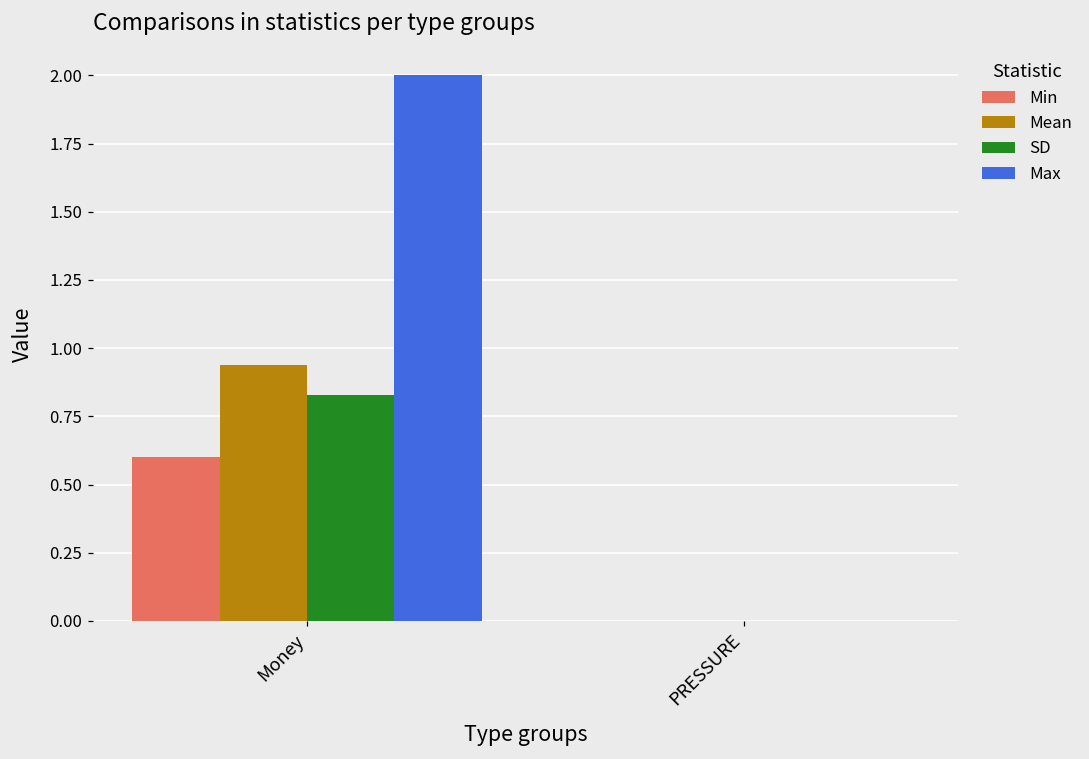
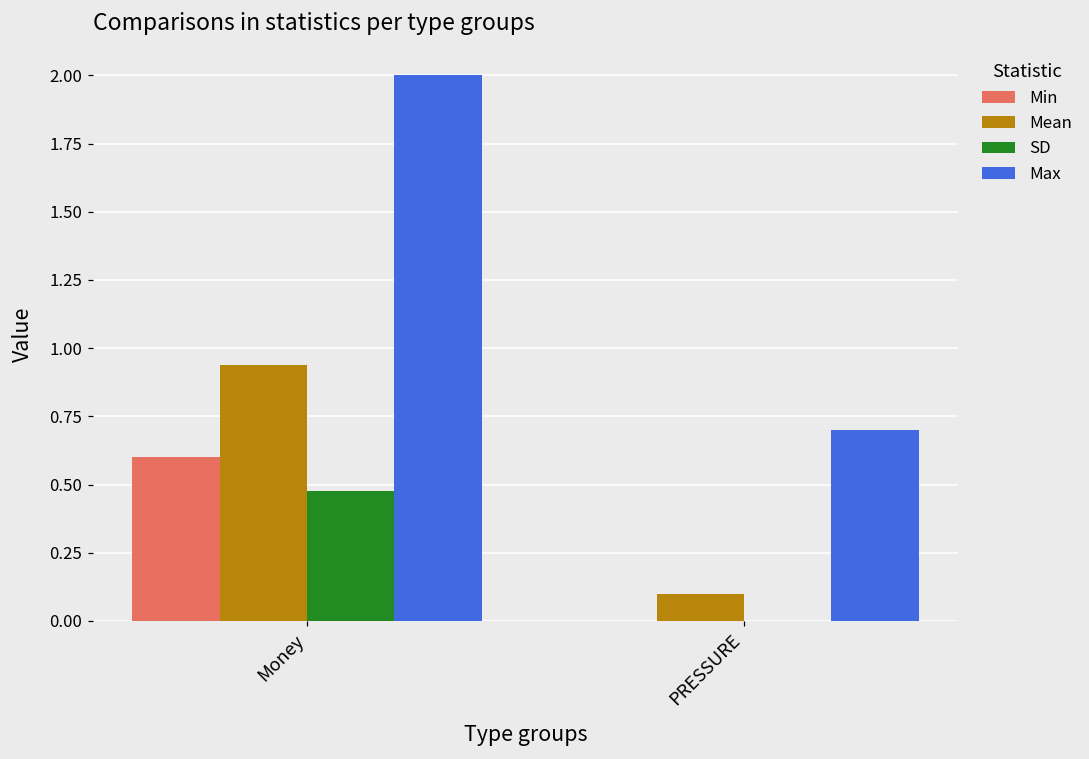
SD, Money: 0.83 -> 0.47
Mean, PRESSURE: 0.0 -> 0.1
Max, PRESSURE: 0.0 -> 0.7
